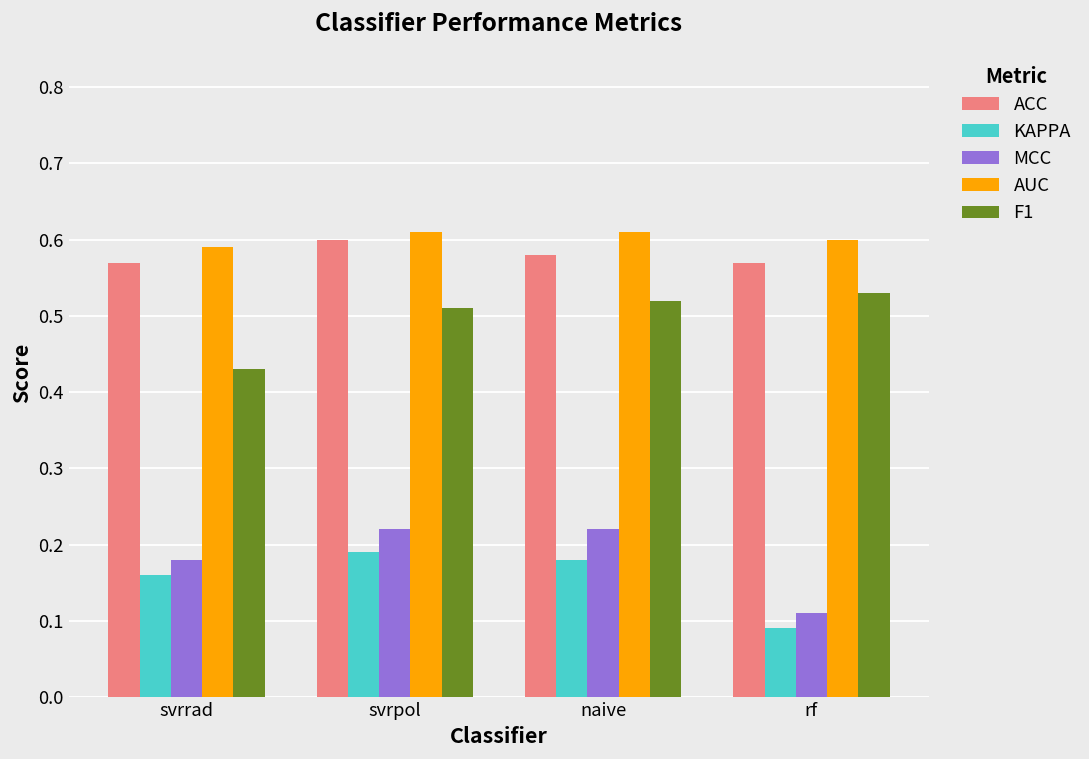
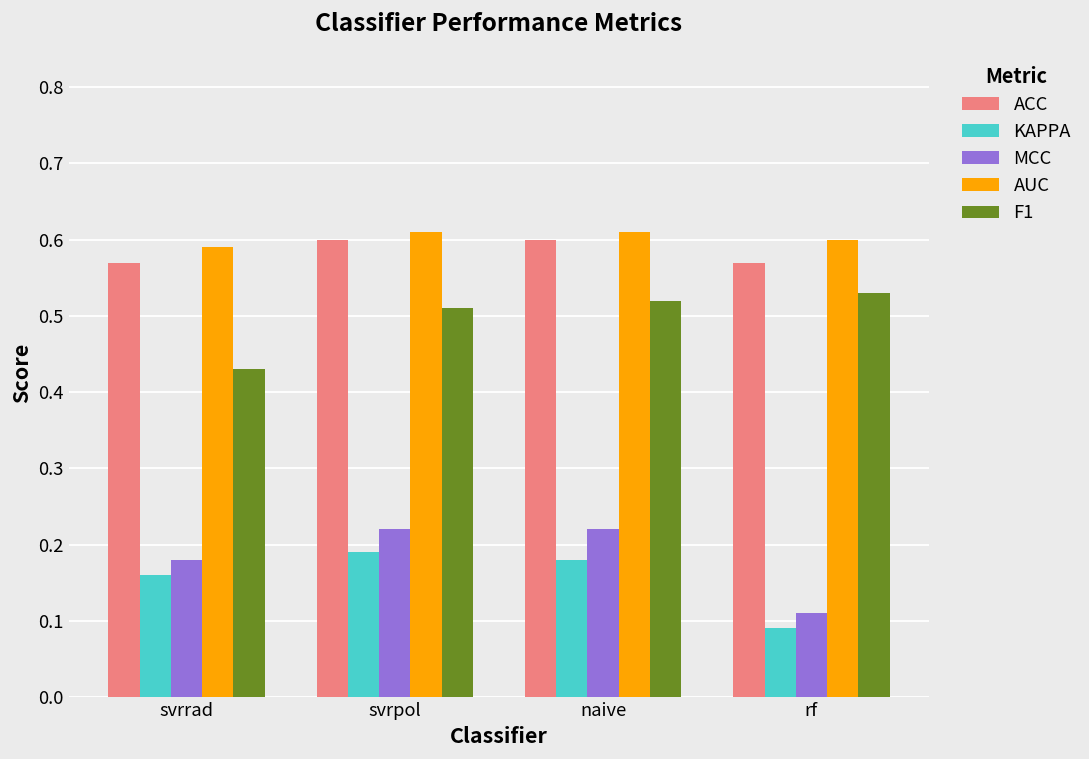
ACC, naive: 0.58 -> 0.60
